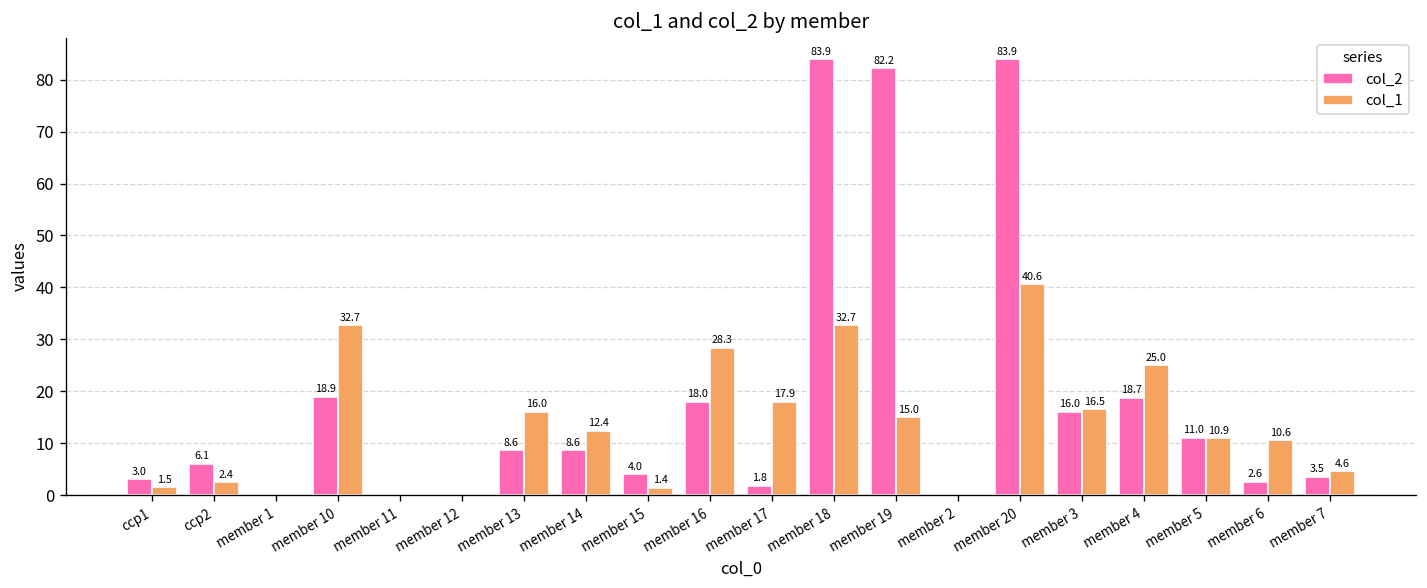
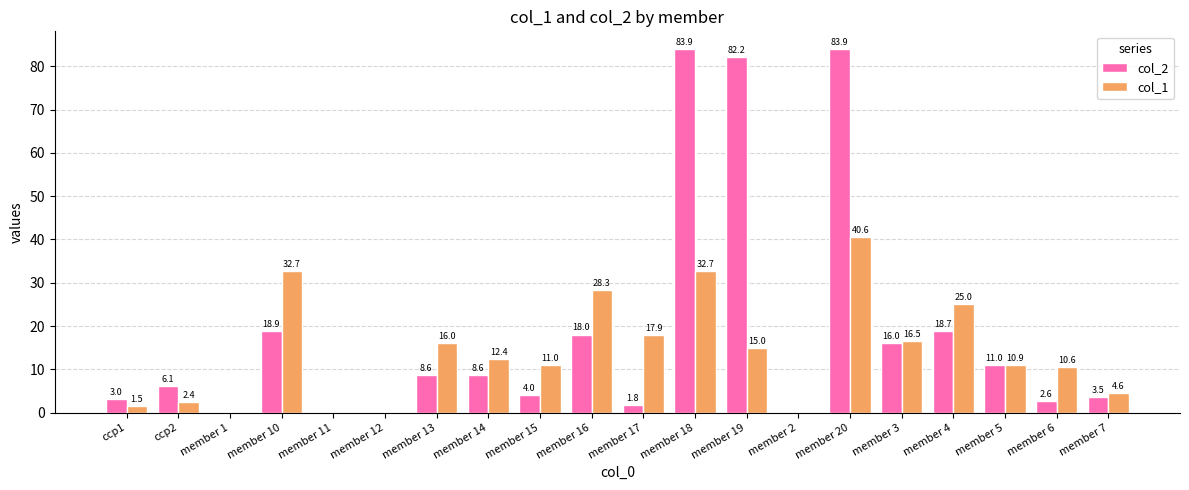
col_1, member 15: 1.4 -> 11.0
